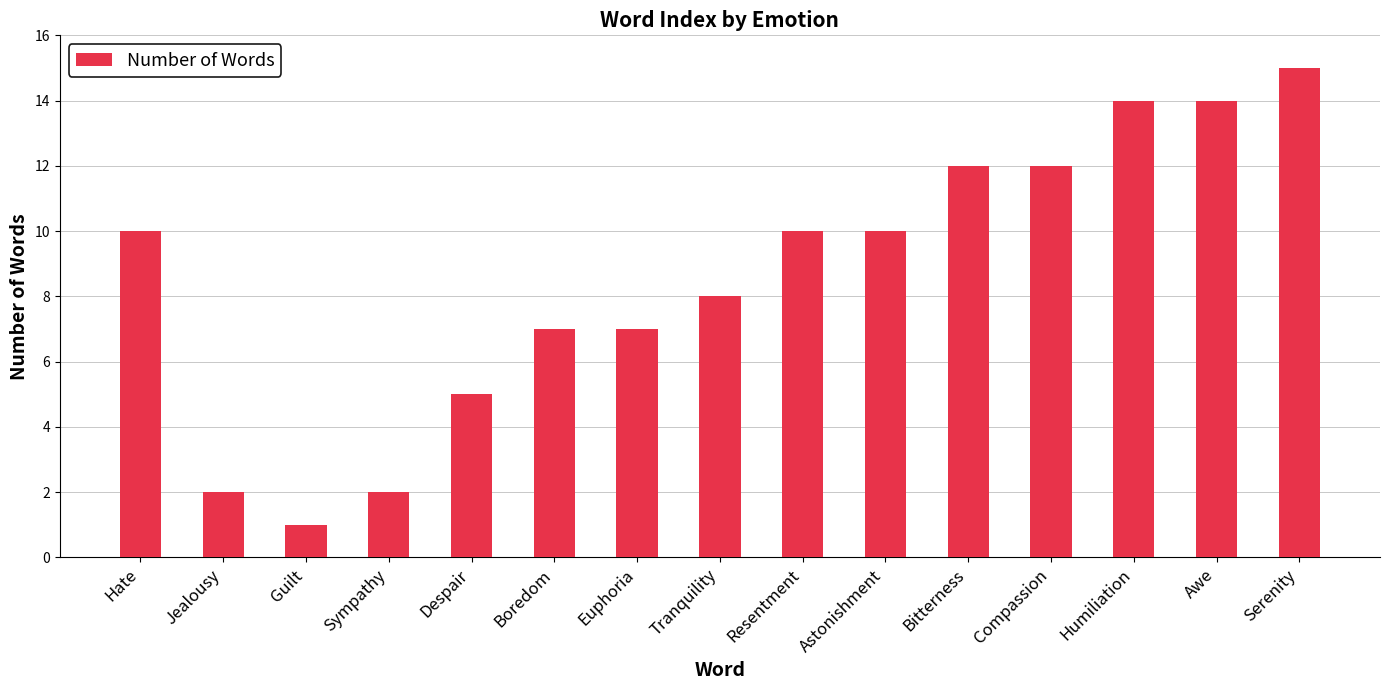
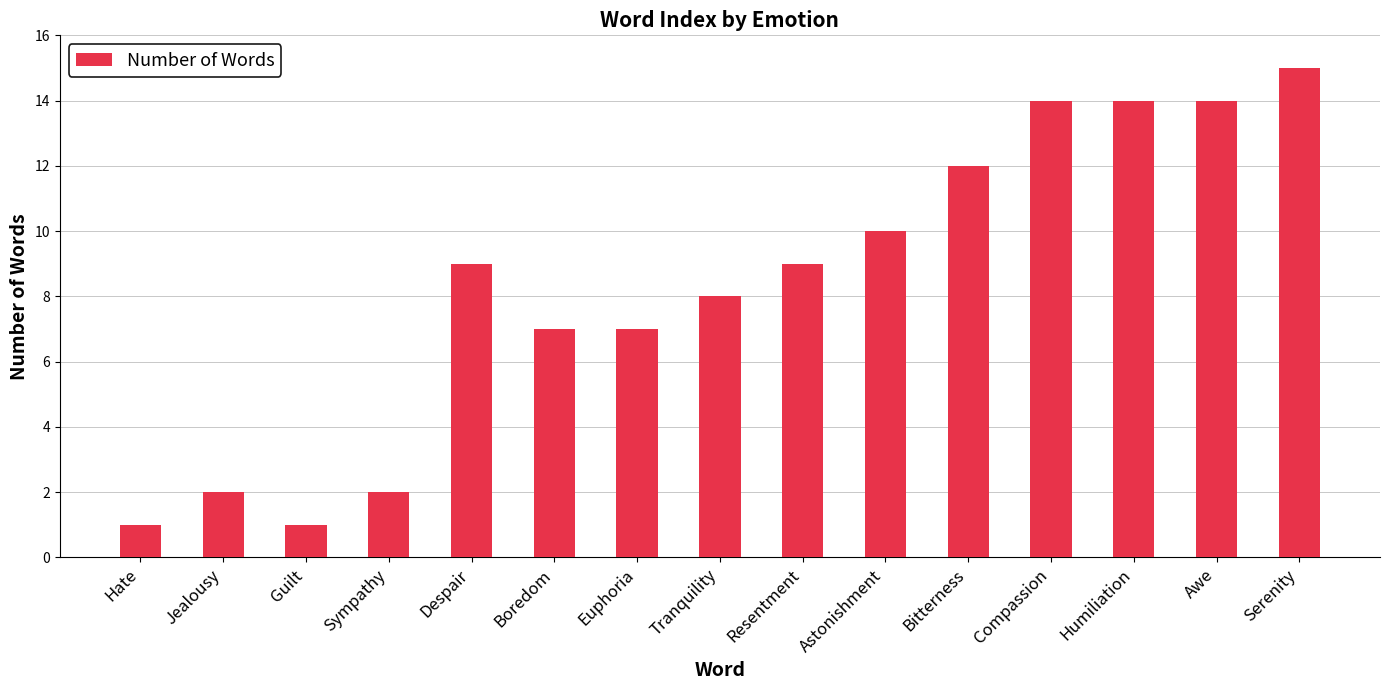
Hate: 10 -> 1
Despair: 5 -> 9
Resentment: 10 -> 9
Compassion: 12 -> 14
